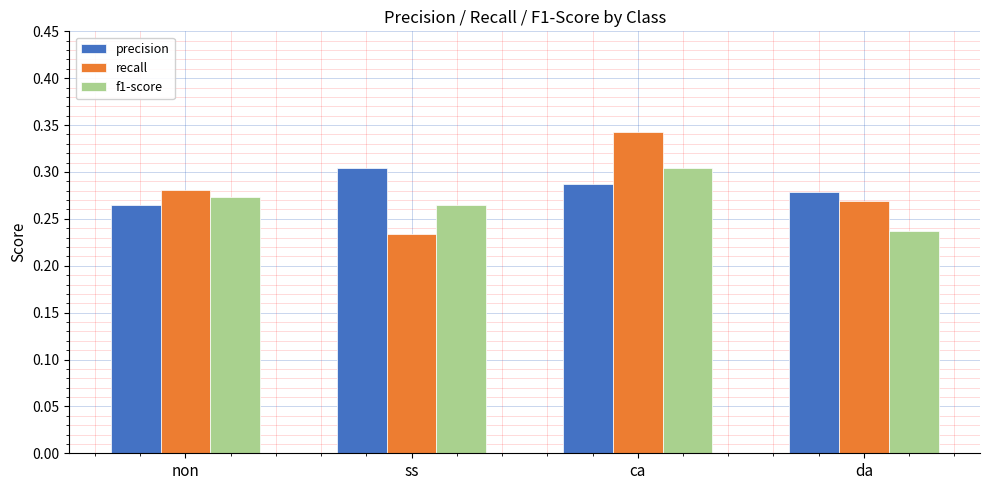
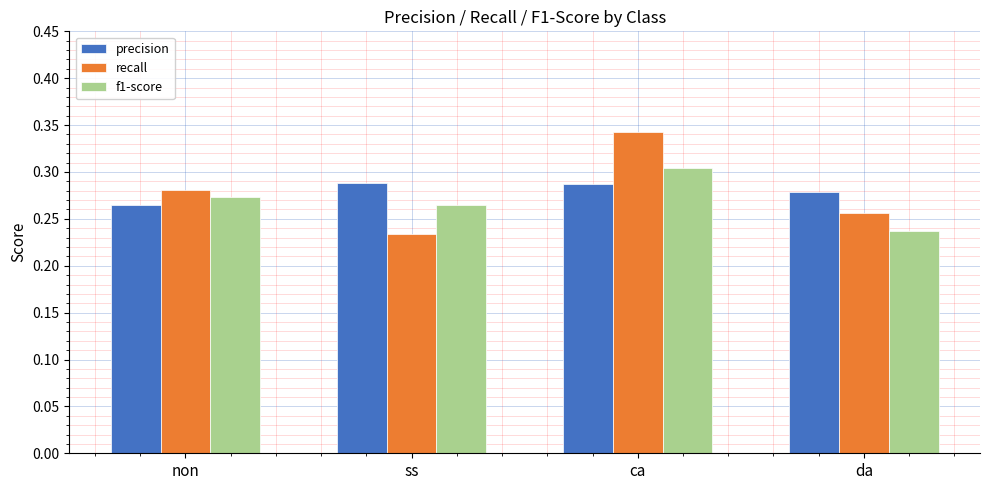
precision, ss: 0.30 -> 0.29
recall, da: 0.27 -> 0.26
